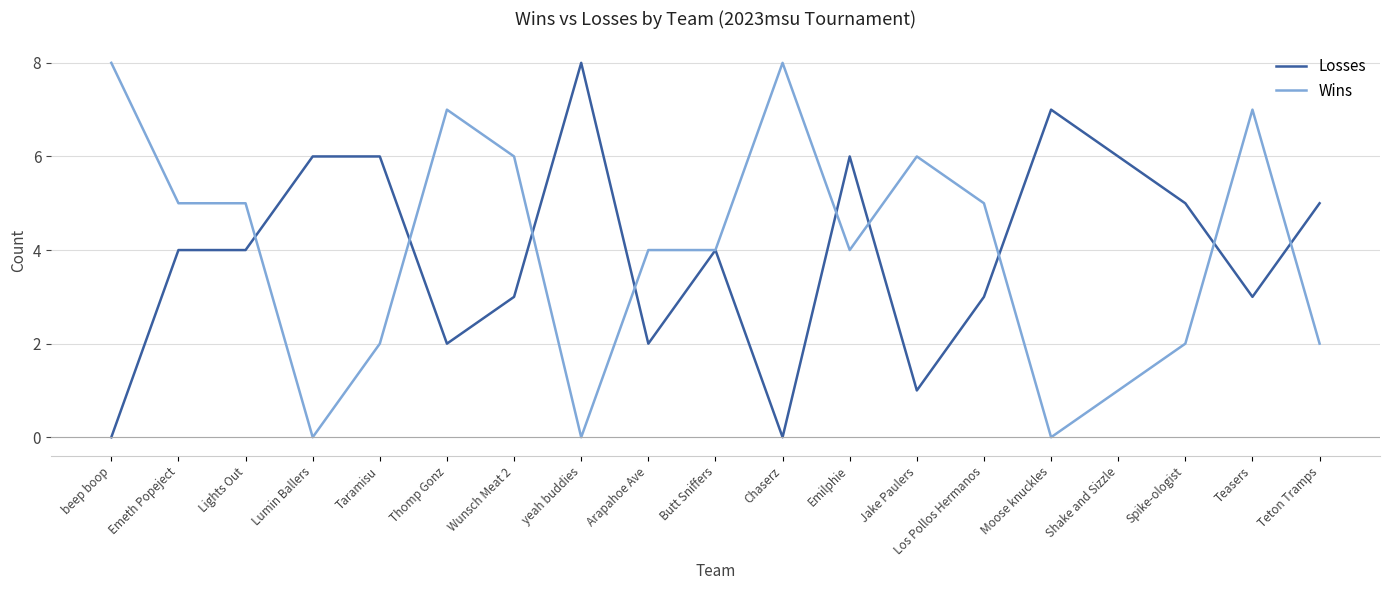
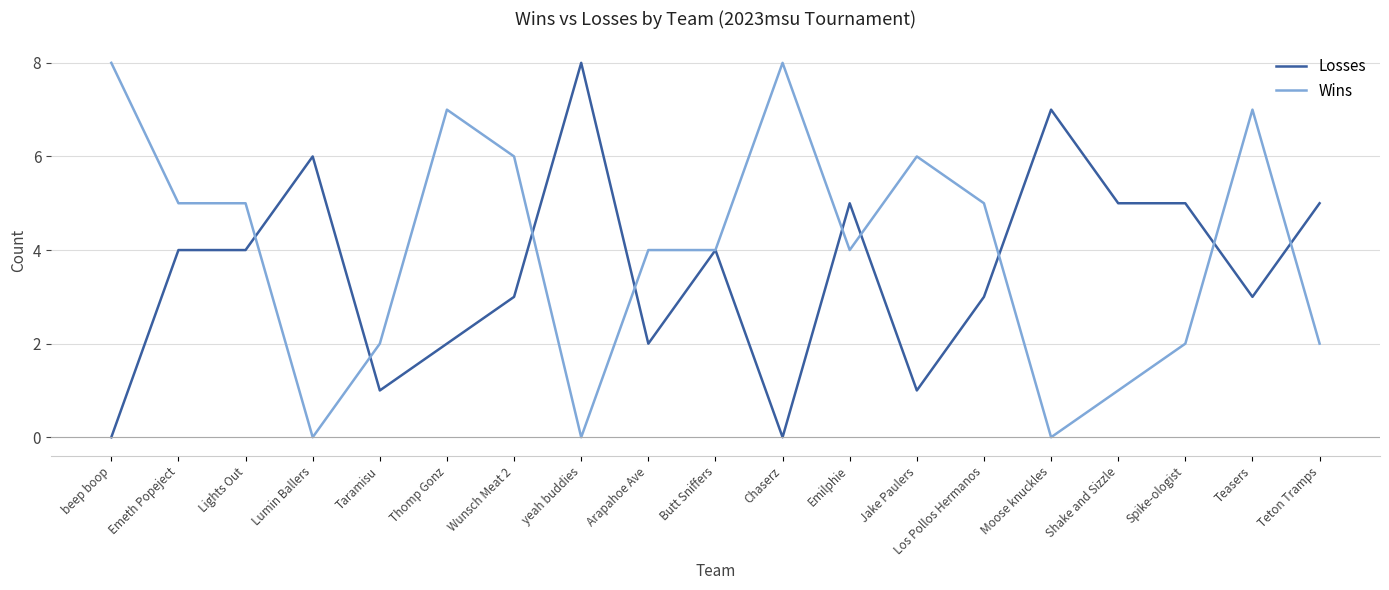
Losses, Taramisu: 6 -> 1
Losses, Emilphie: 6 -> 5
Losses, Shake and Sizzle: 6 -> 5
